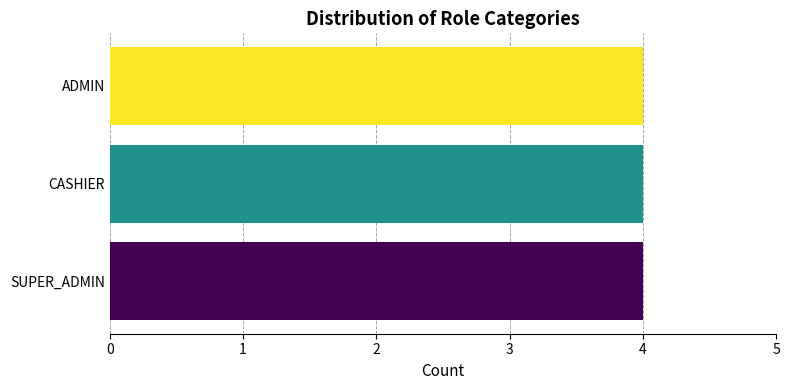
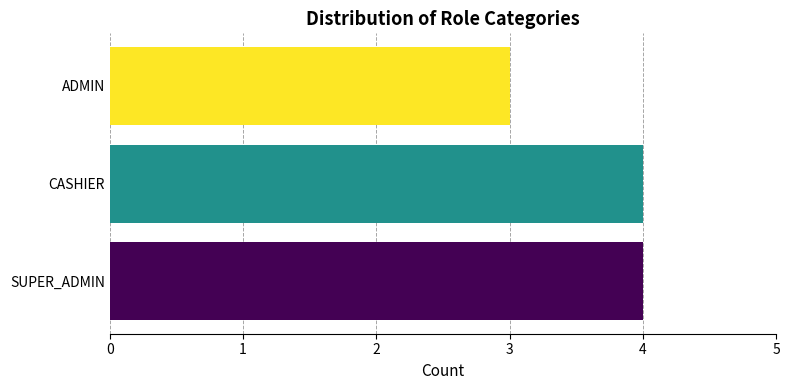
ADMIN: 4 -> 3
